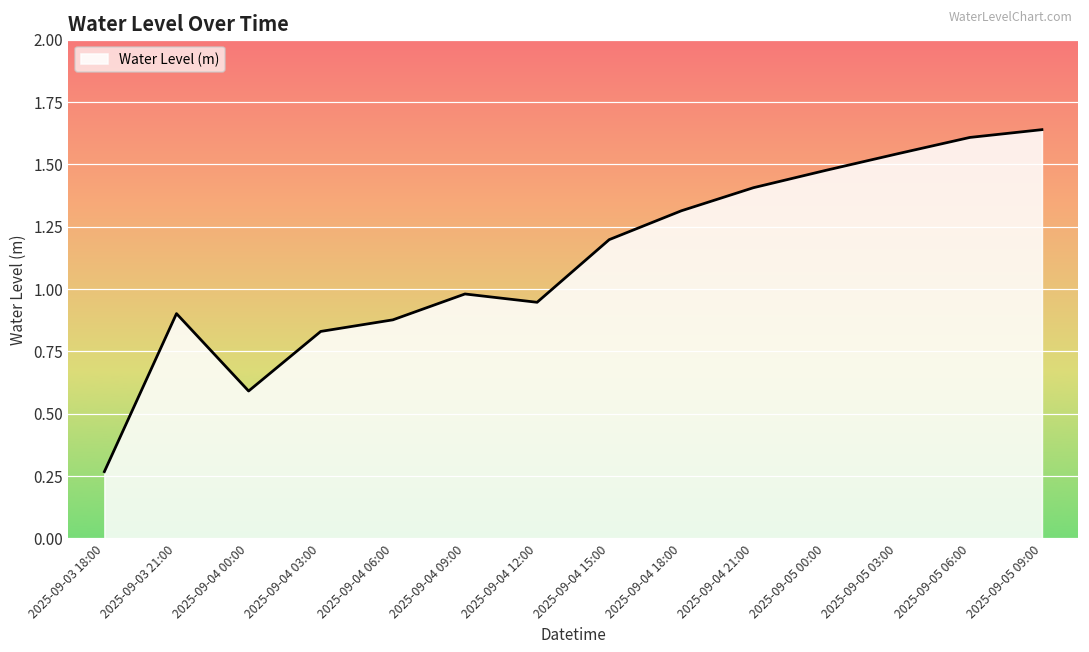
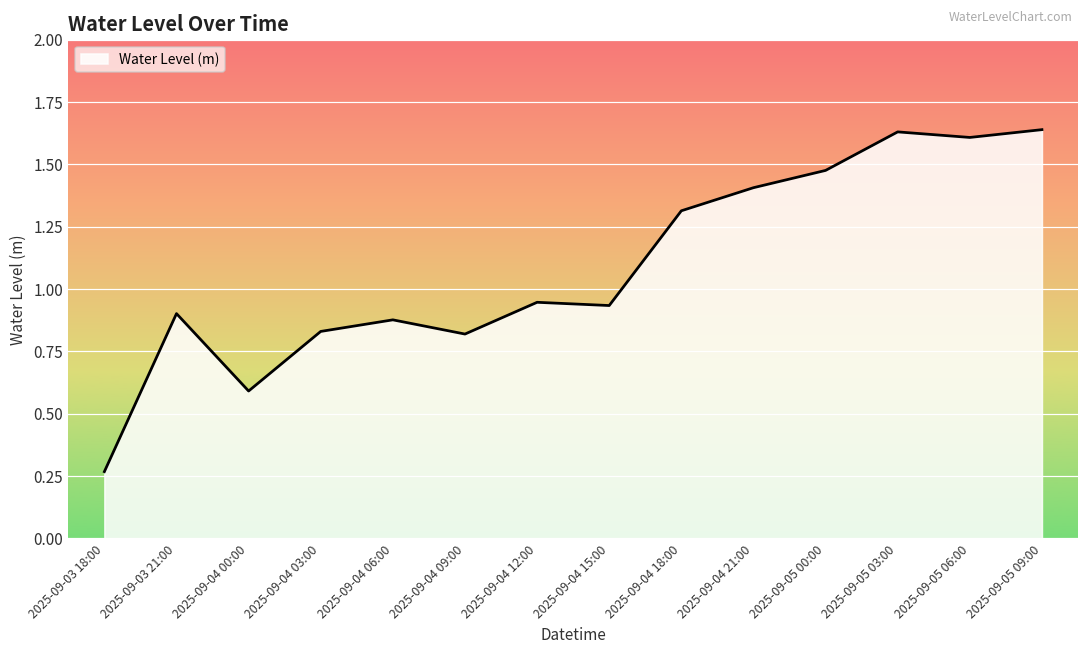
2025-09-04 09:00: 0.98 -> 0.82
2025-09-04 15:00: 1.20 -> 0.93
2025-09-05 03:00: 1.54 -> 1.63
